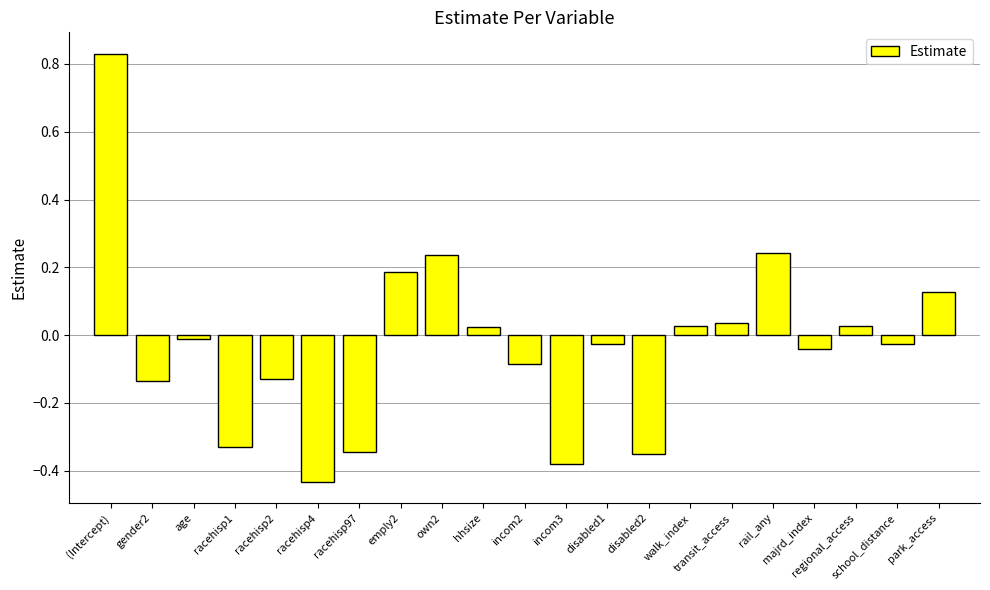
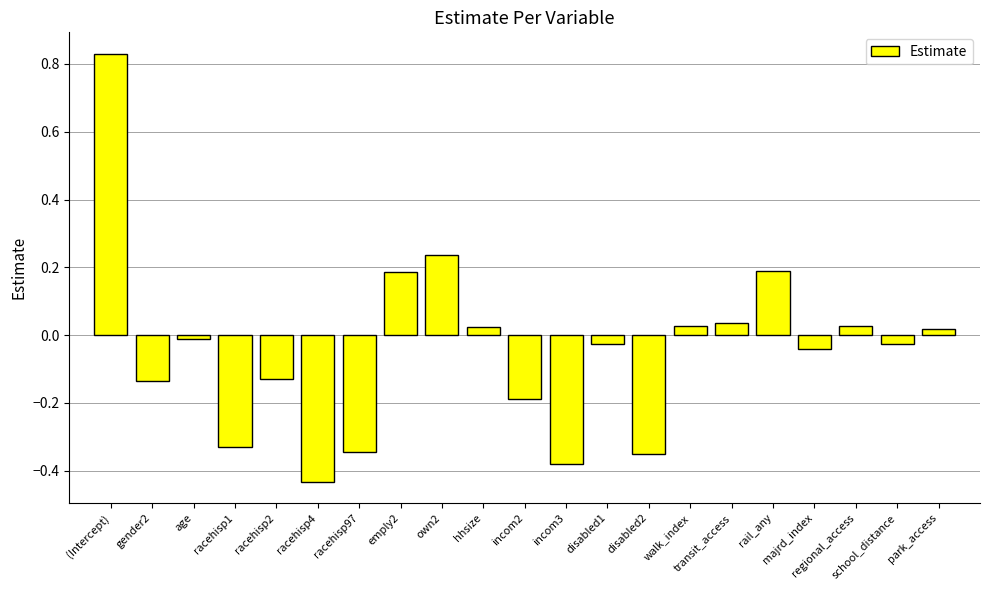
incom2: -0.09 -> -0.19
rail_any: 0.24 -> 0.19
park_access: 0.13 -> 0.02
